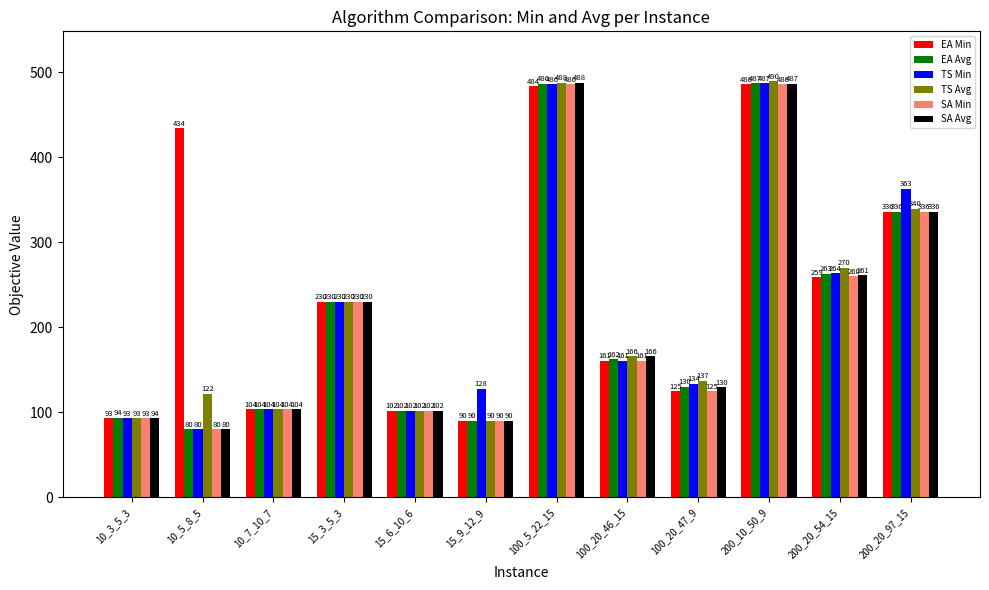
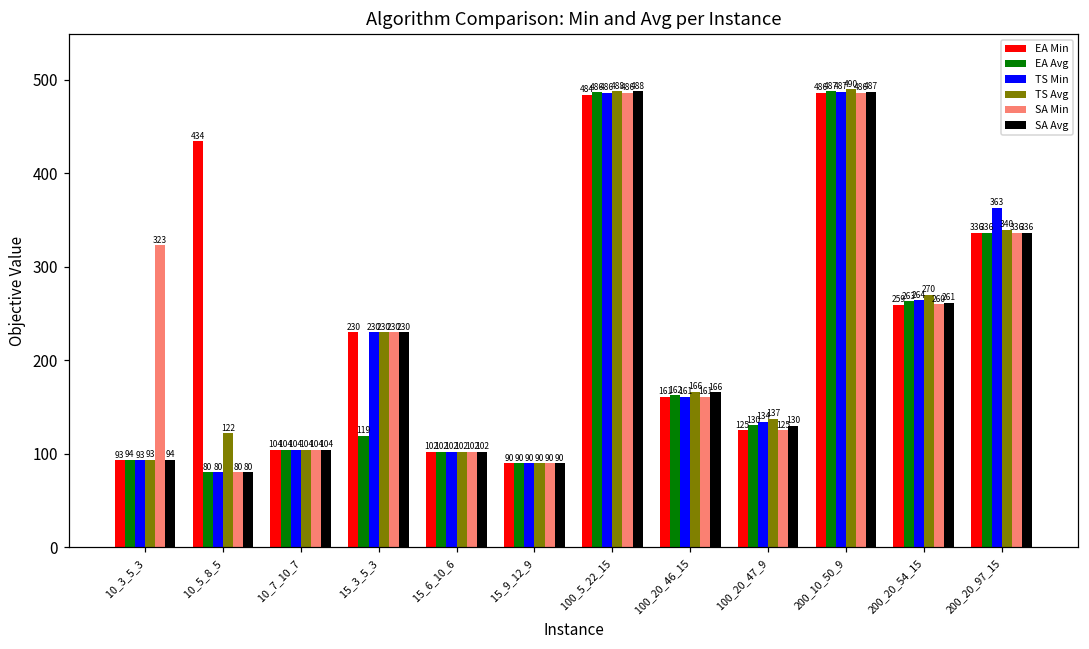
SA Min, 10_3_5_3: 93 -> 323
EA Avg, 15_3_5_3: 230 -> 119
TS Min, 15_9_12_9: 128 -> 90
